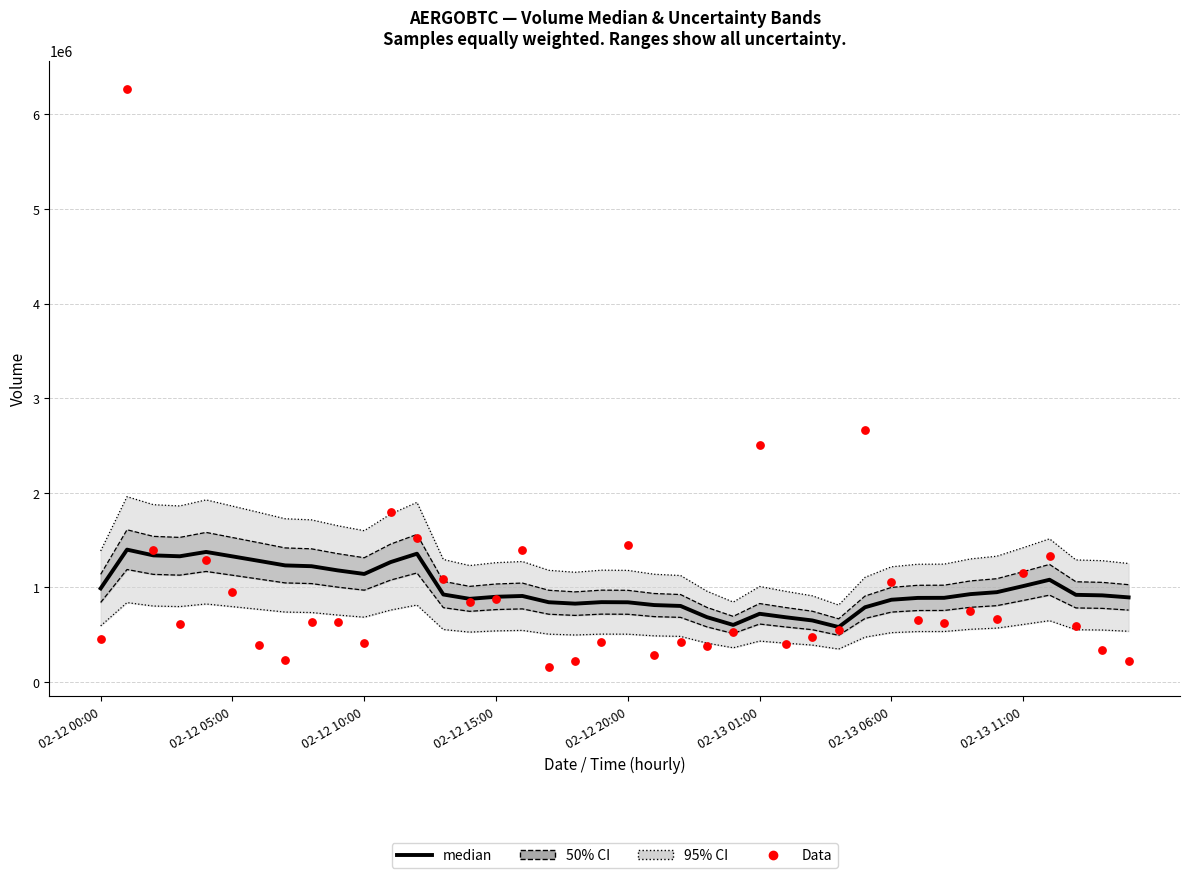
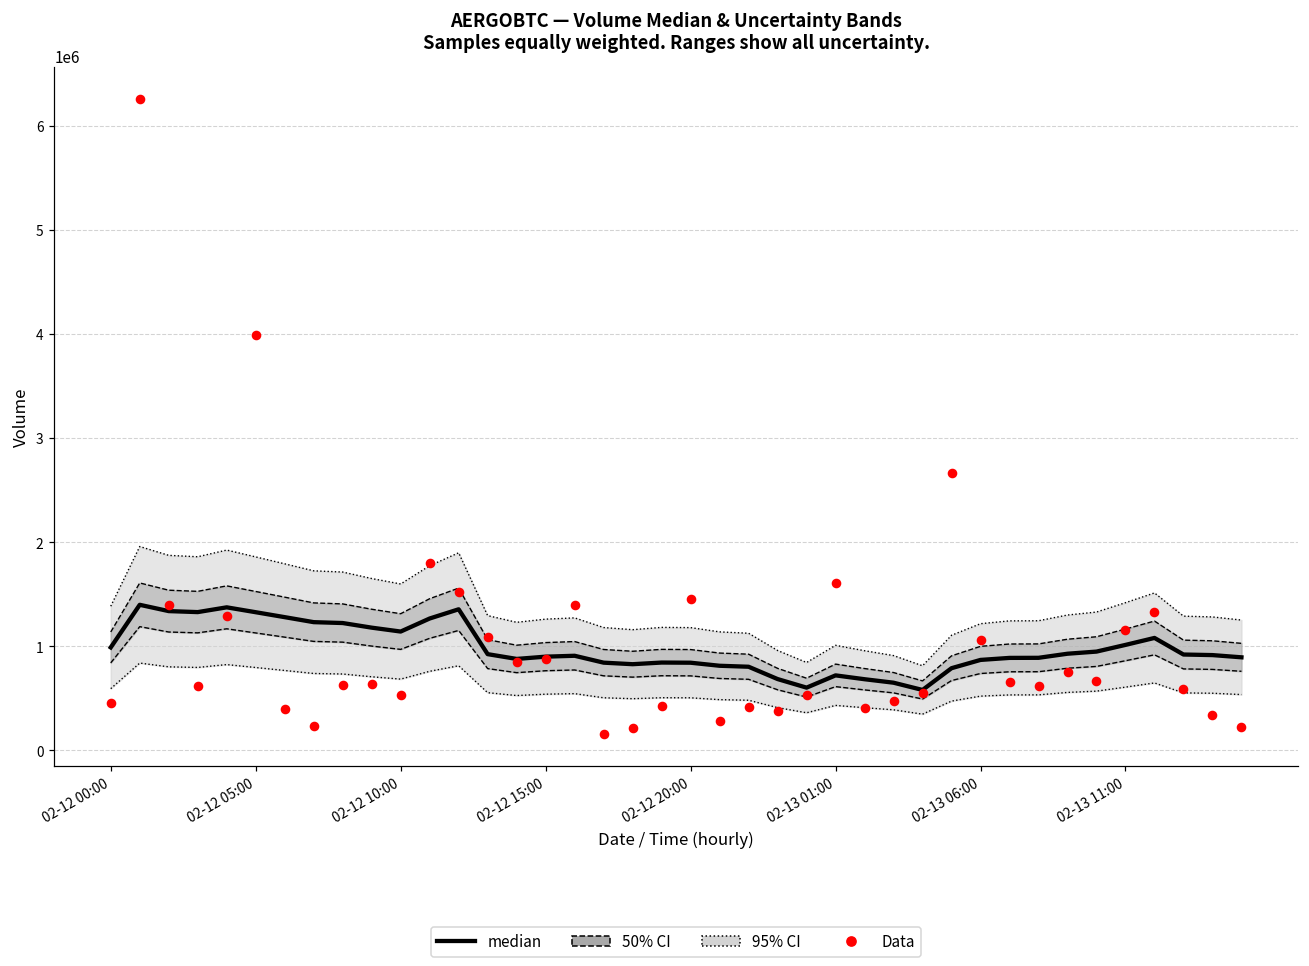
Data, 02-12 05:00: 1000000 -> 4000000
Data, 02-12 10:00: 400000 -> 500000
Data, 02-13 01:00: 2500000 -> 1600000
